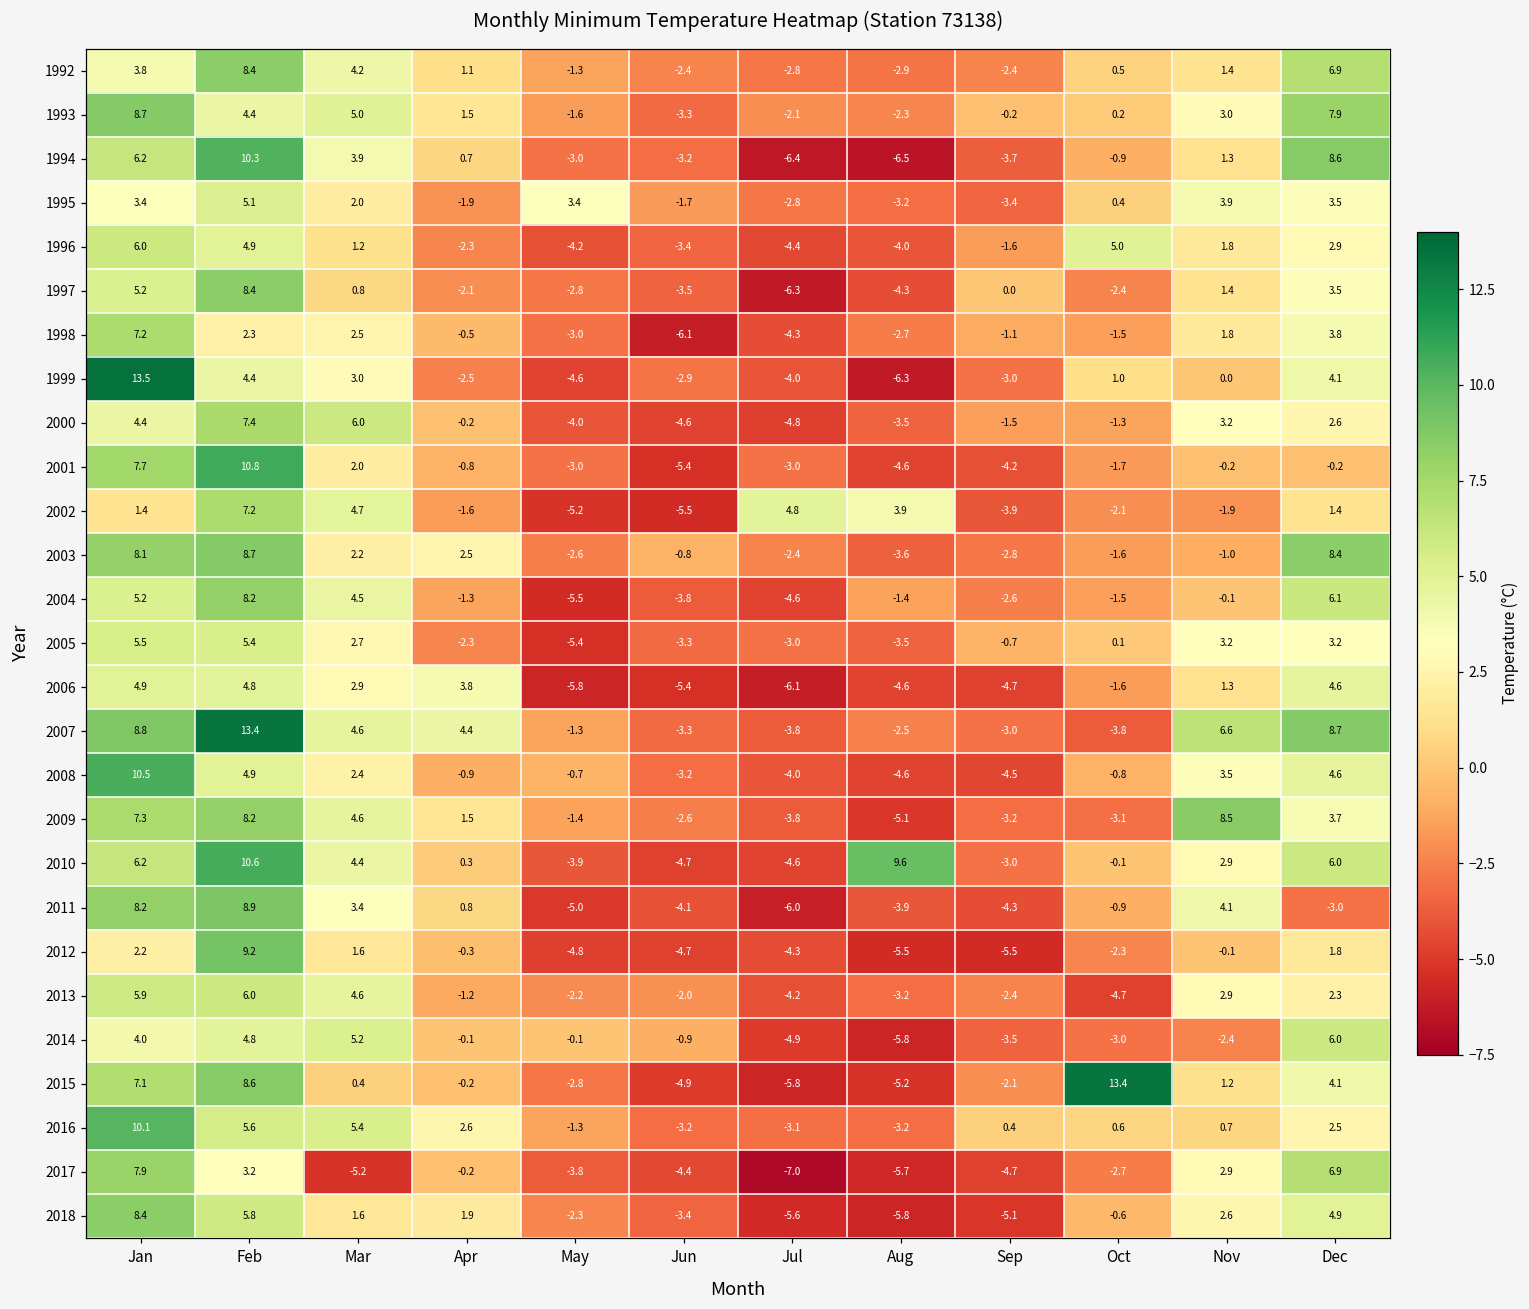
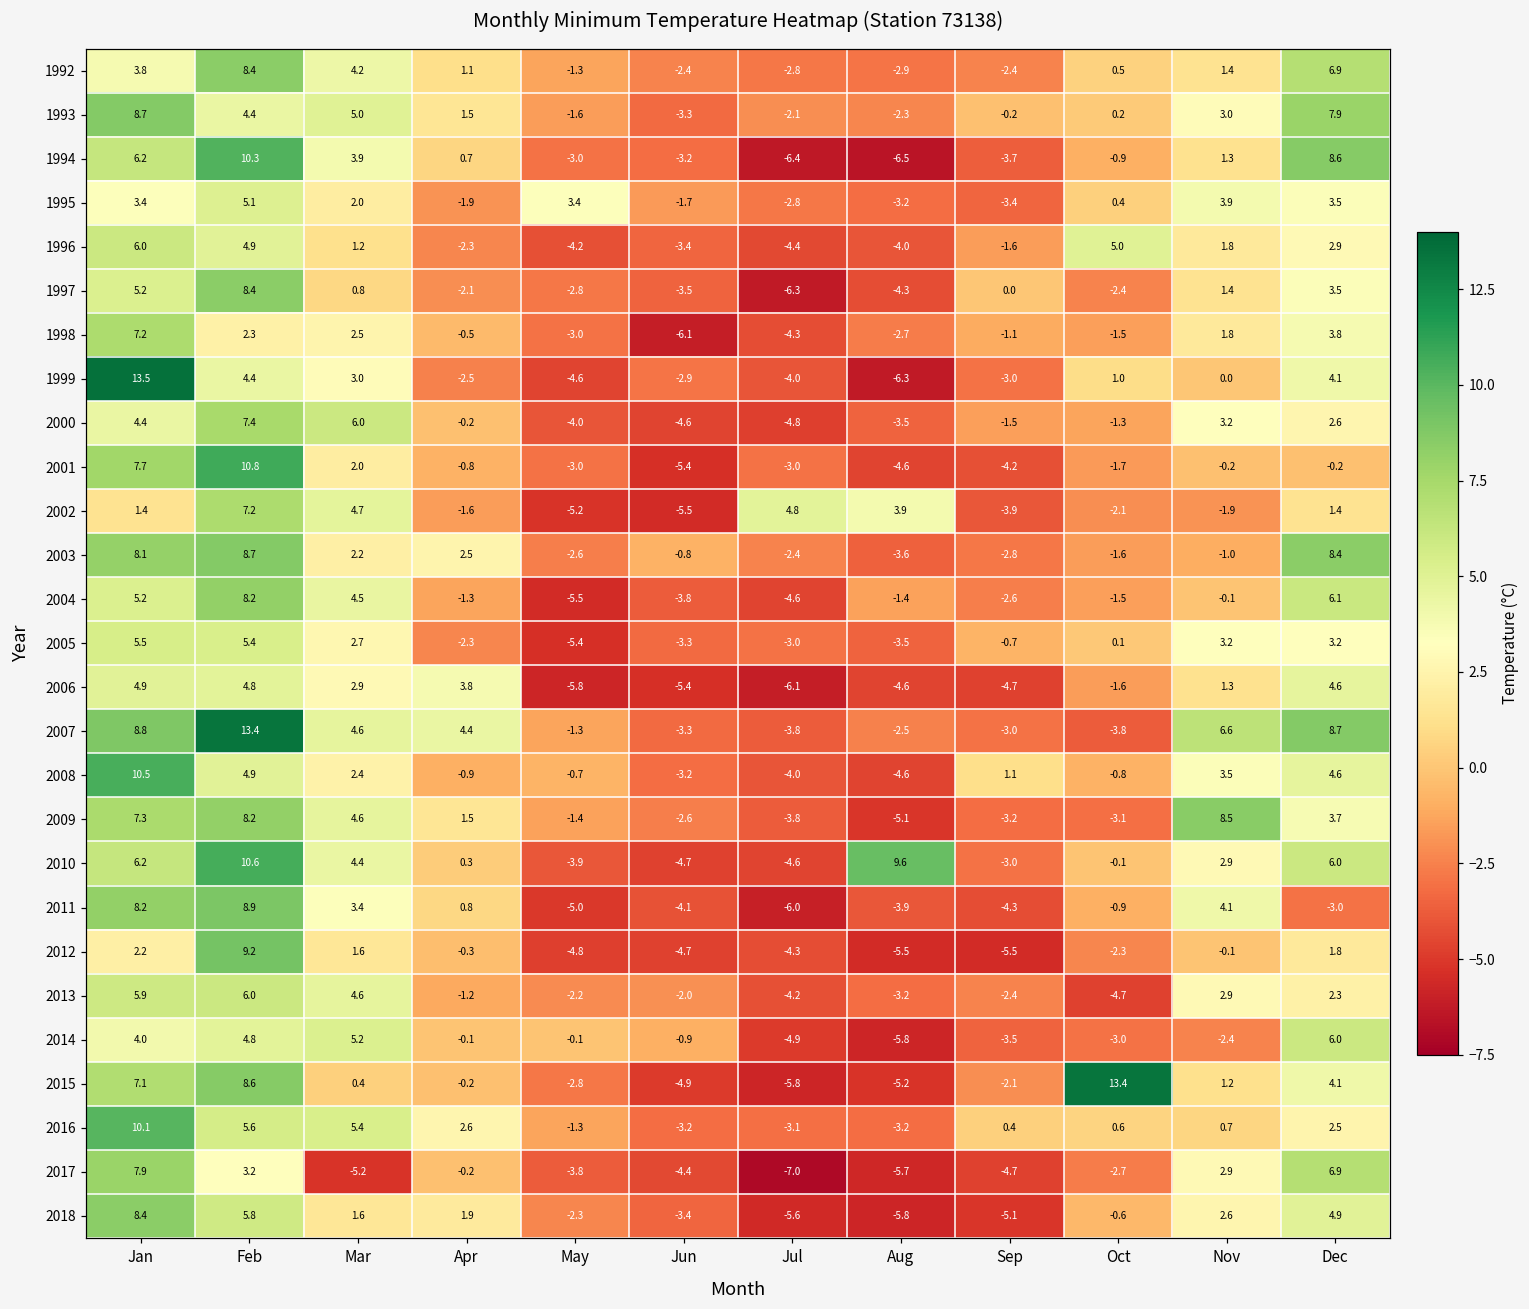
2008, Sep: -4.5 -> 1.1
